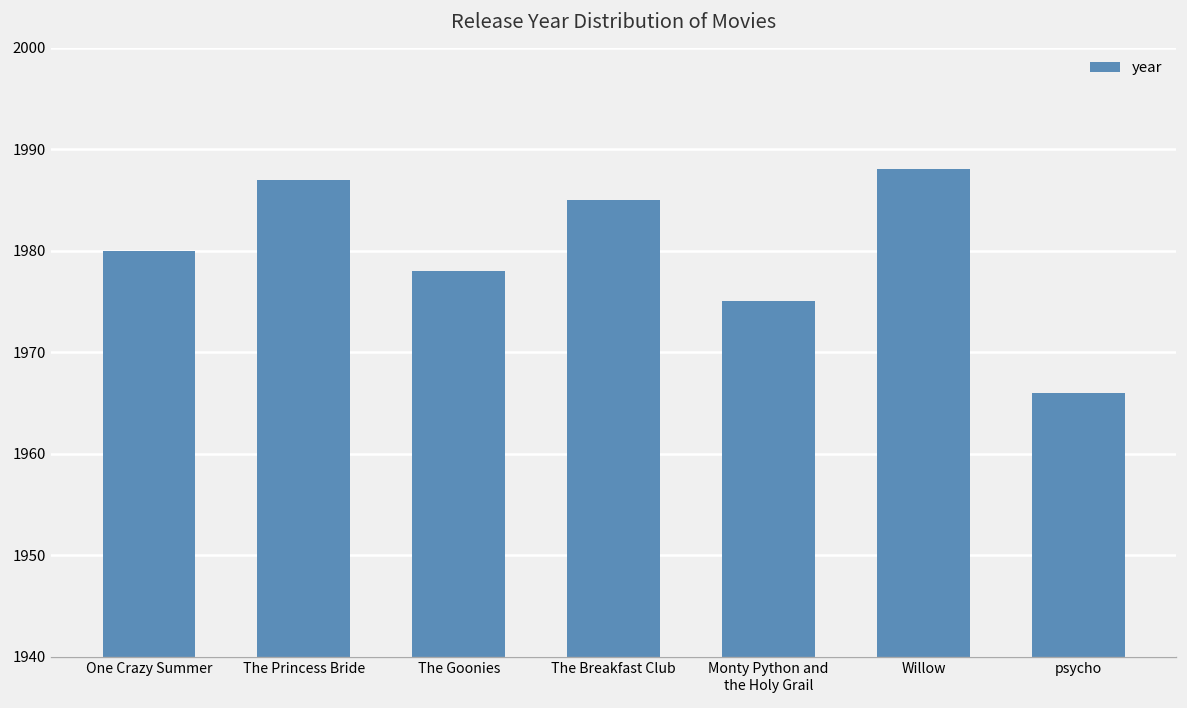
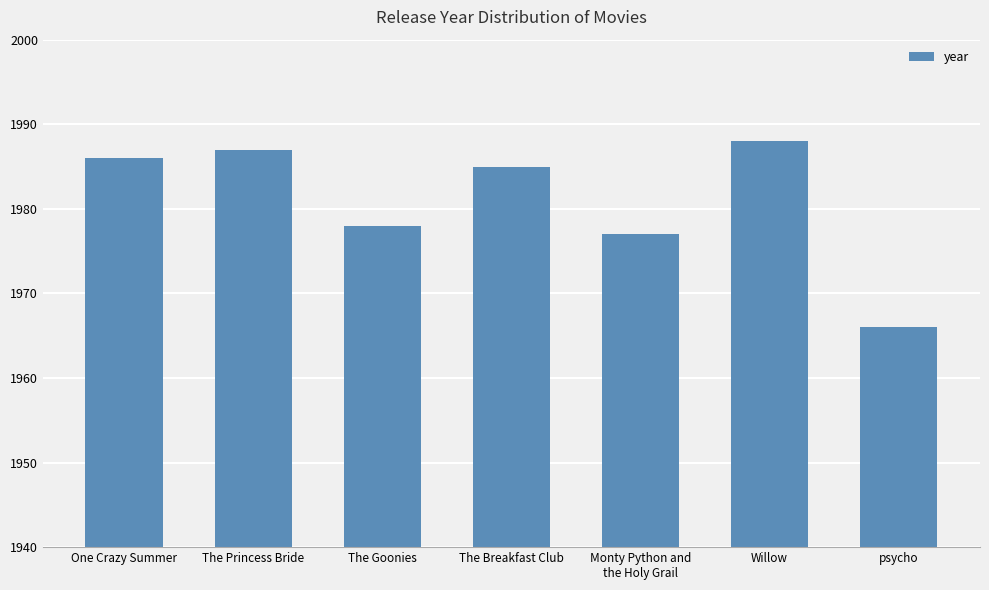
One Crazy Summer: 1980 -> 1986
Monty Python and the Holy Grail: 1975 -> 1977
